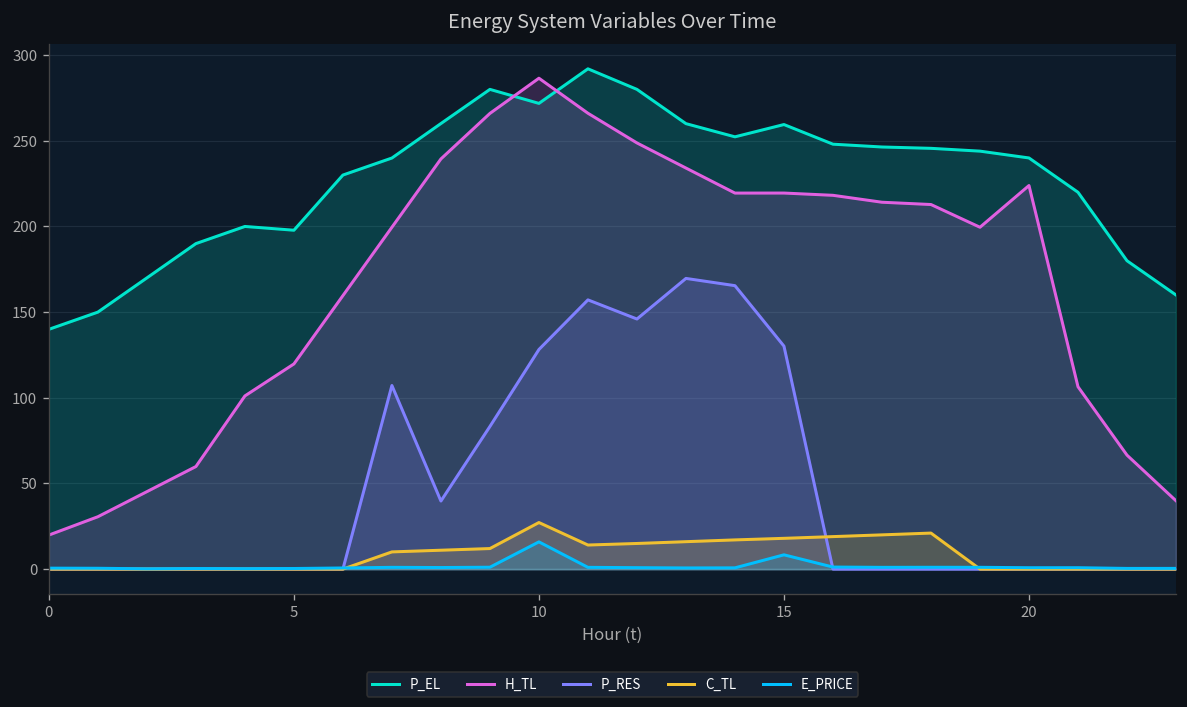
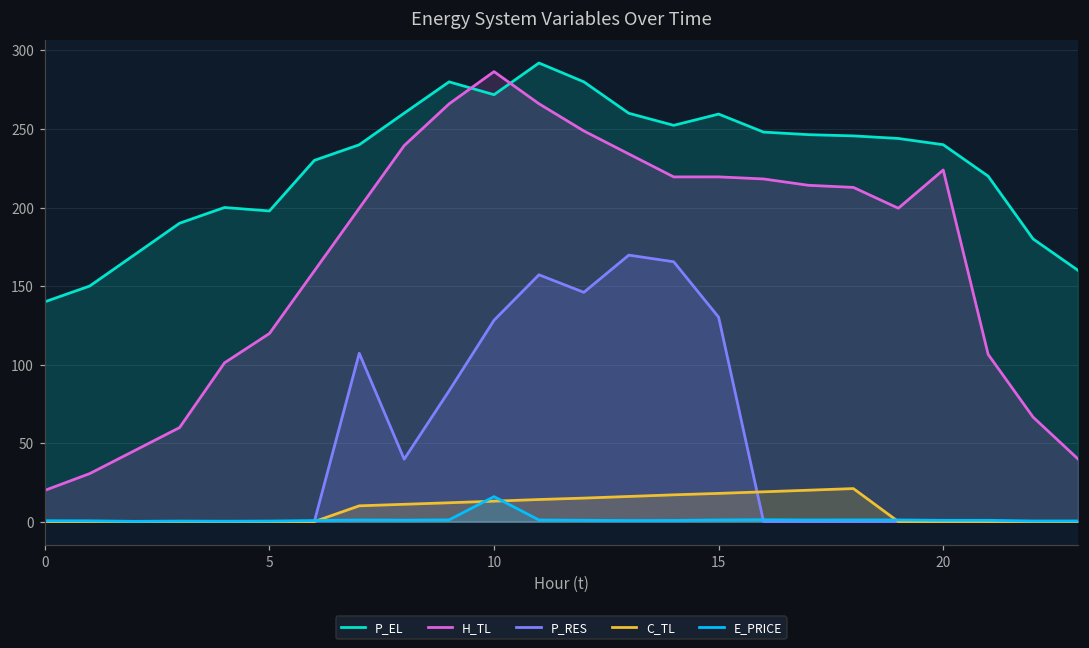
C_TL, 10: 27 -> 13
E_PRICE, 15: 8 -> 1
